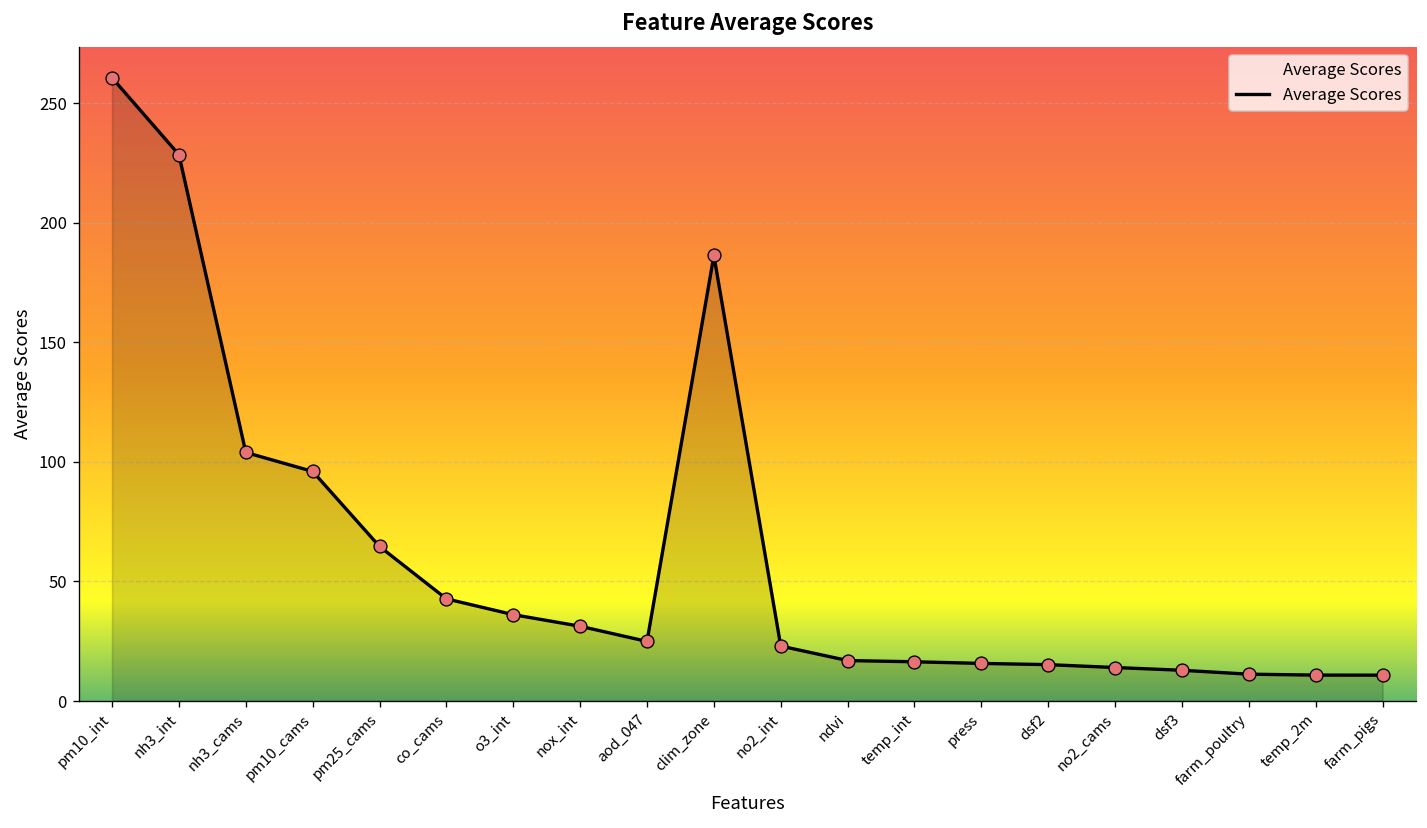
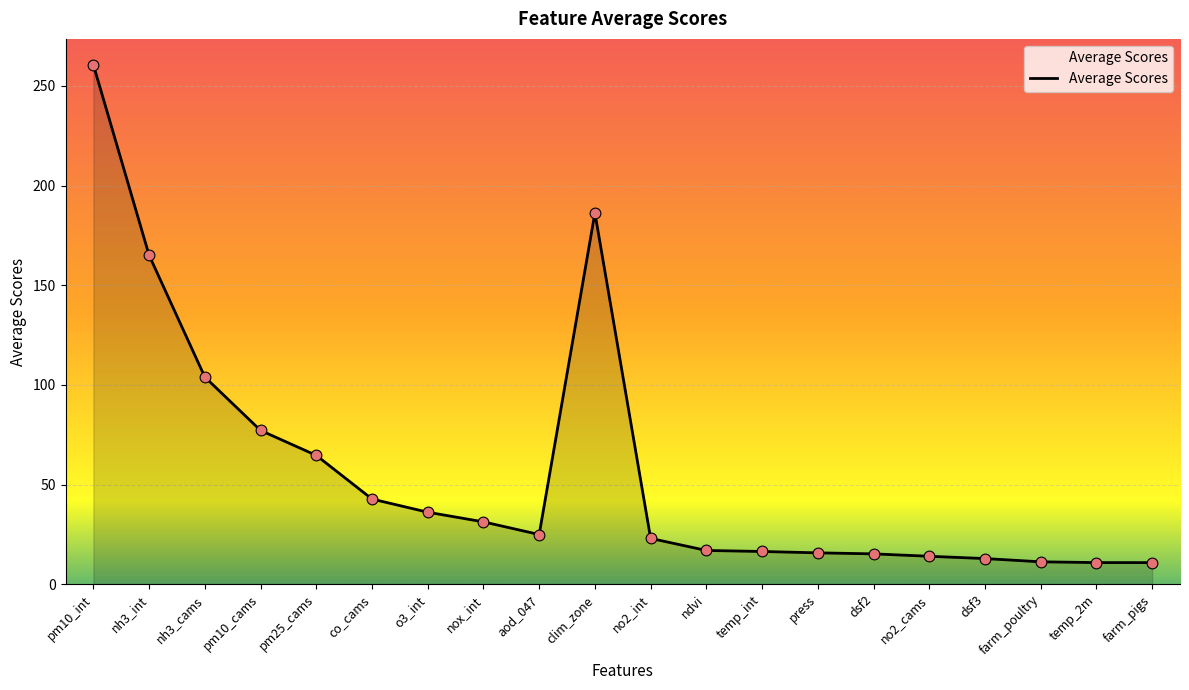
nh3_int: 228 -> 165
pm10_cams: 96 -> 77
